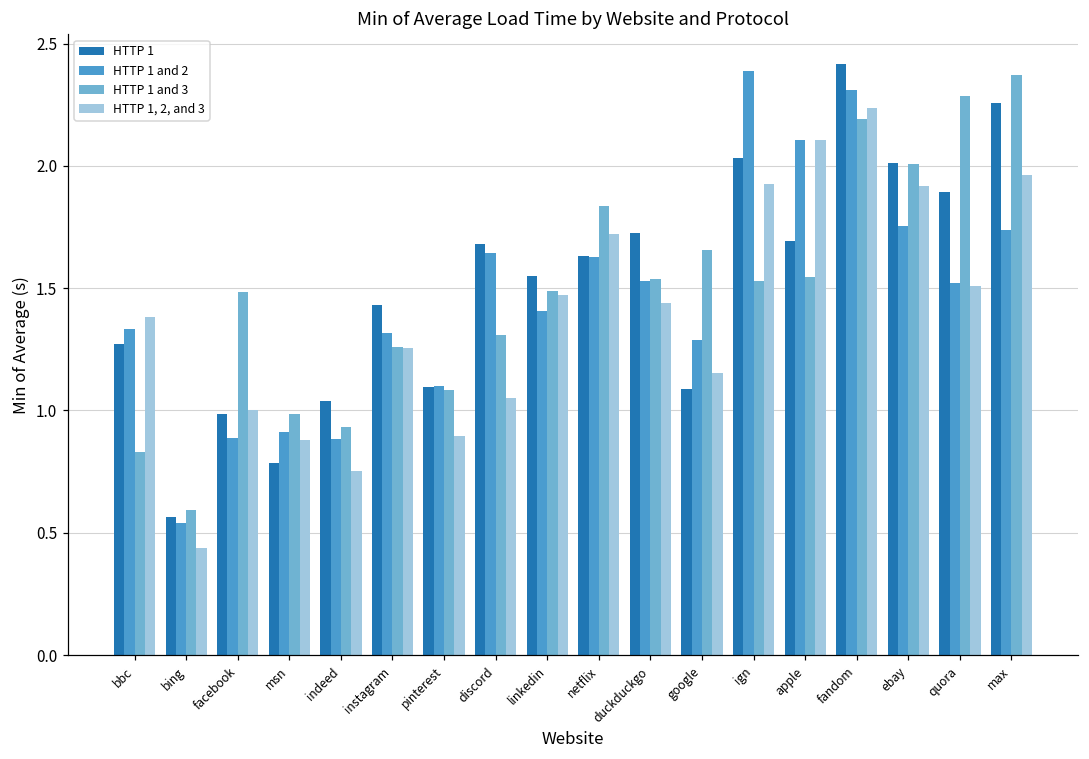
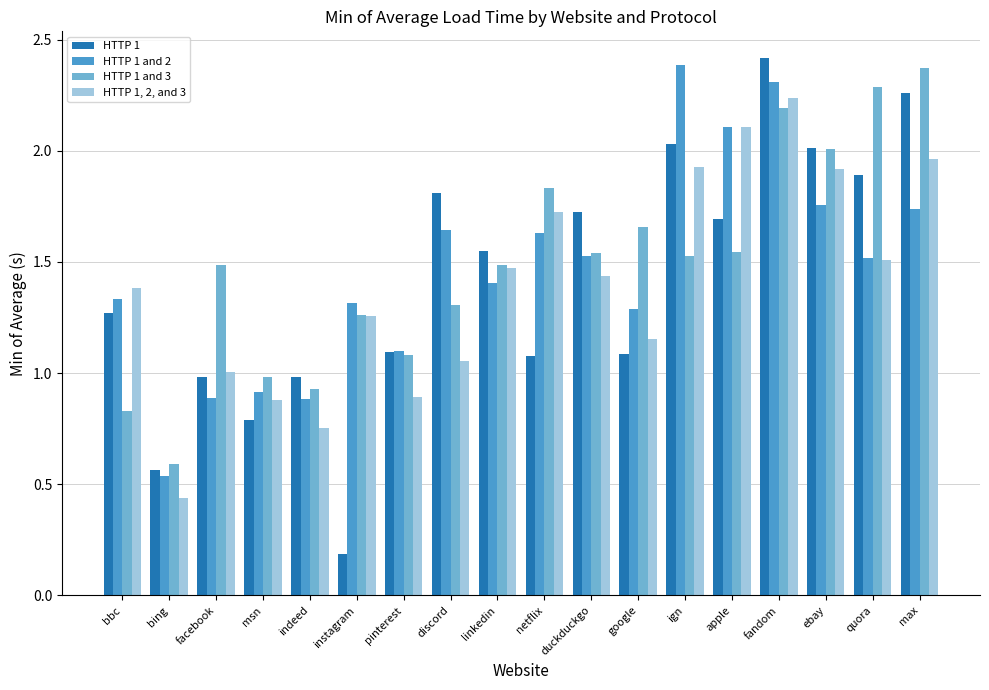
HTTP 1, indeed: 1.04 -> 0.98
HTTP 1, instagram: 1.43 -> 0.19
HTTP 1, discord: 1.68 -> 1.81
HTTP 1, netflix: 1.63 -> 1.07
